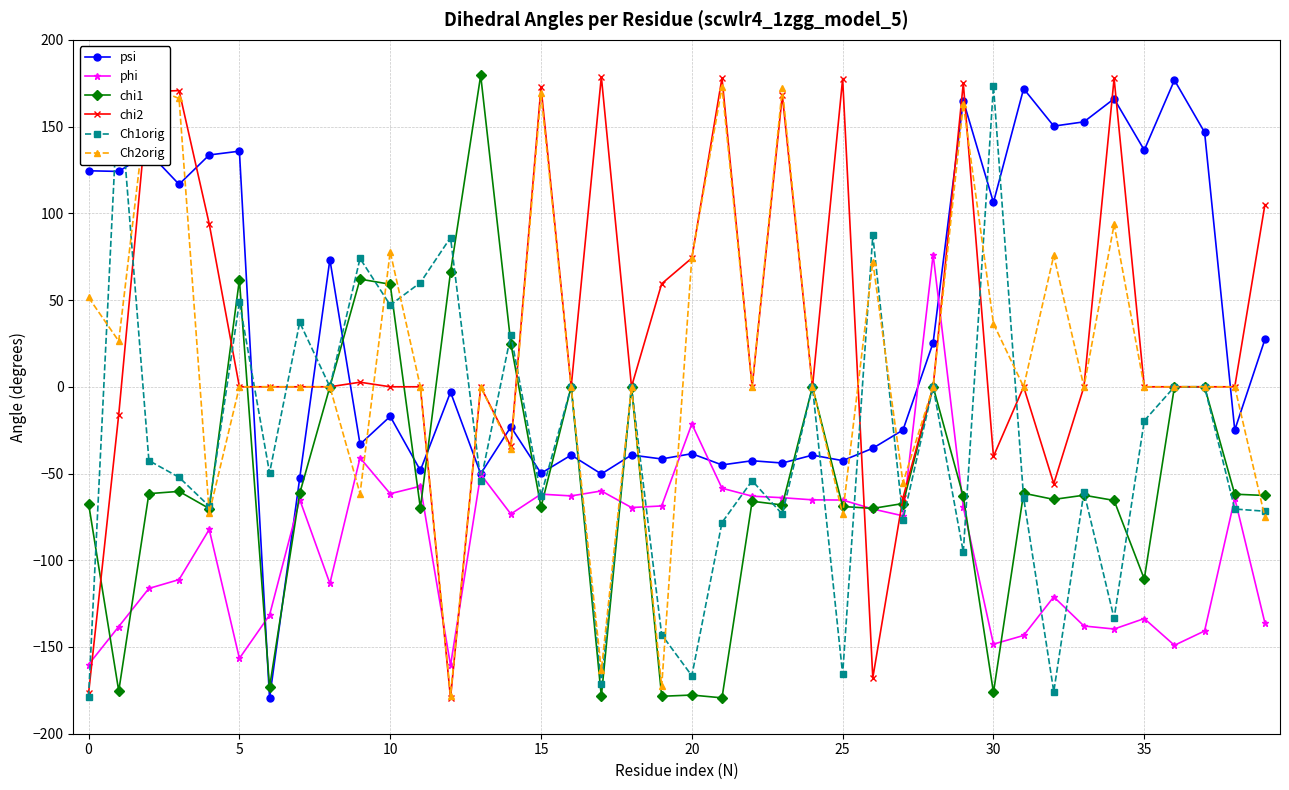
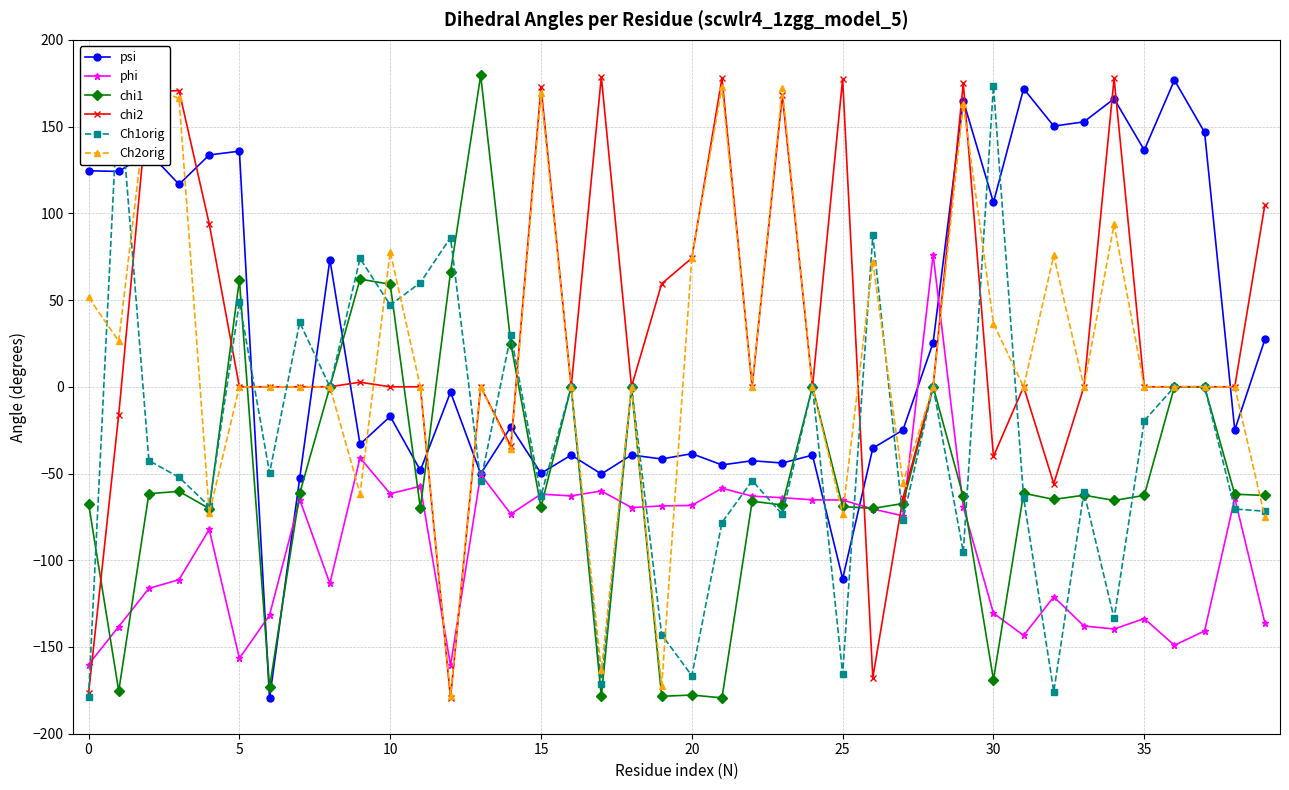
phi, 20: -21 -> -68
psi, 25: -43 -> -111
phi, 30: -148 -> -131
chi1, 30: -176 -> -169
chi1, 35: -111 -> -63
